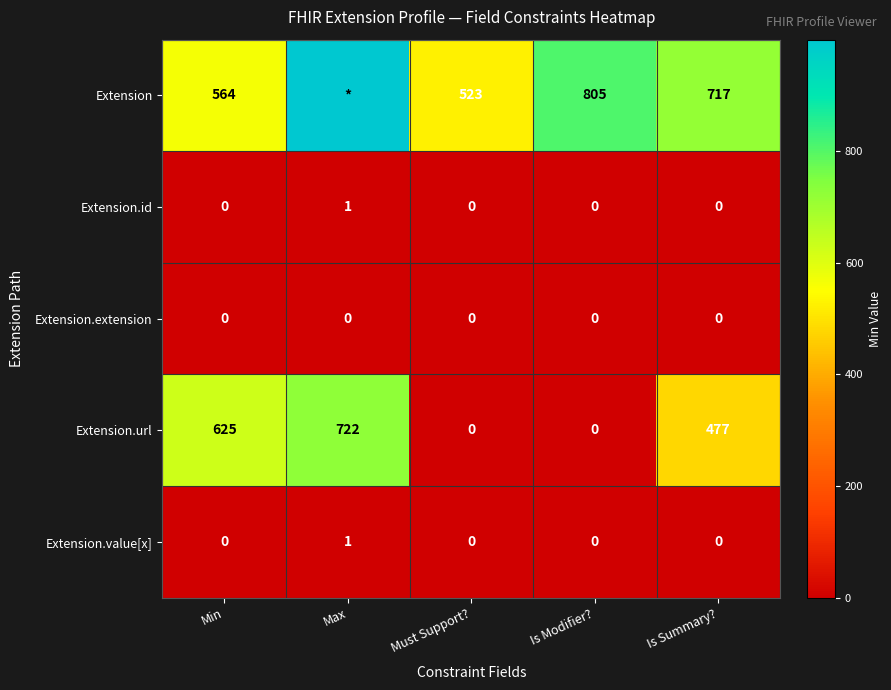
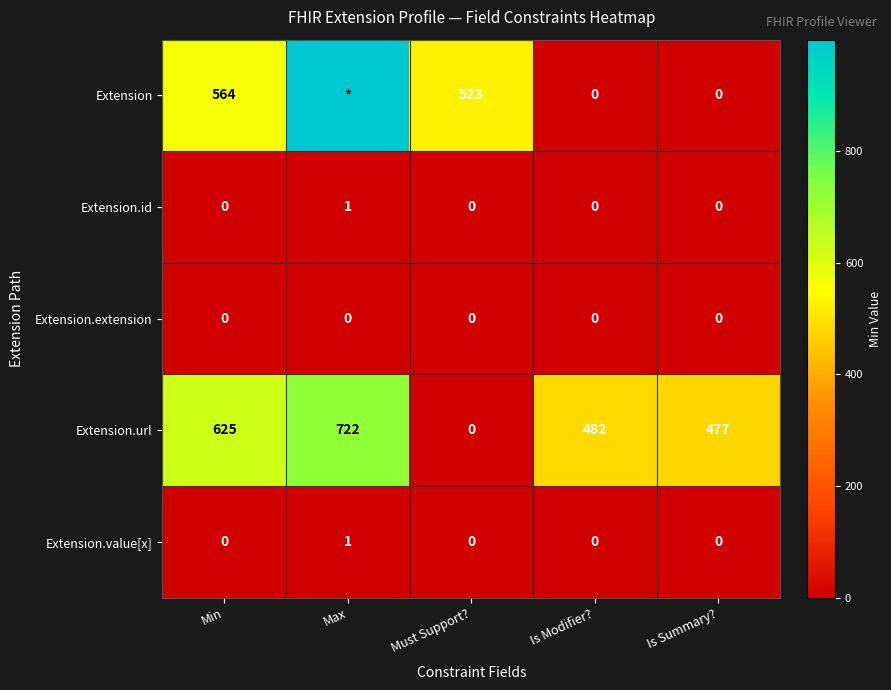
Extension, Is Modifier?: 805 -> 0
Extension, Is Summary?: 717 -> 0
Extension.url, Is Modifier?: 0 -> 482
